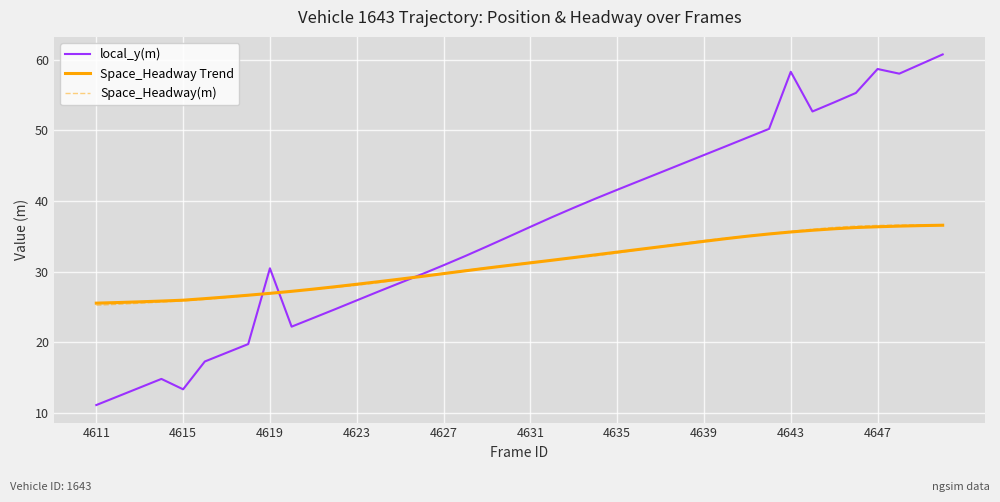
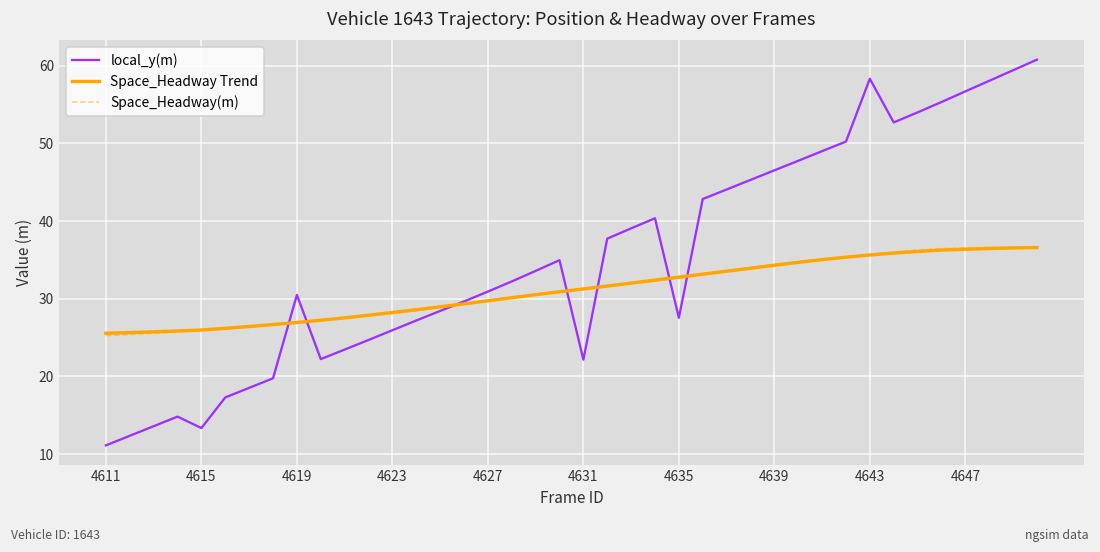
local_y(m), 4631: 36 -> 22
local_y(m), 4635: 42 -> 28
local_y(m), 4647: 59 -> 57
